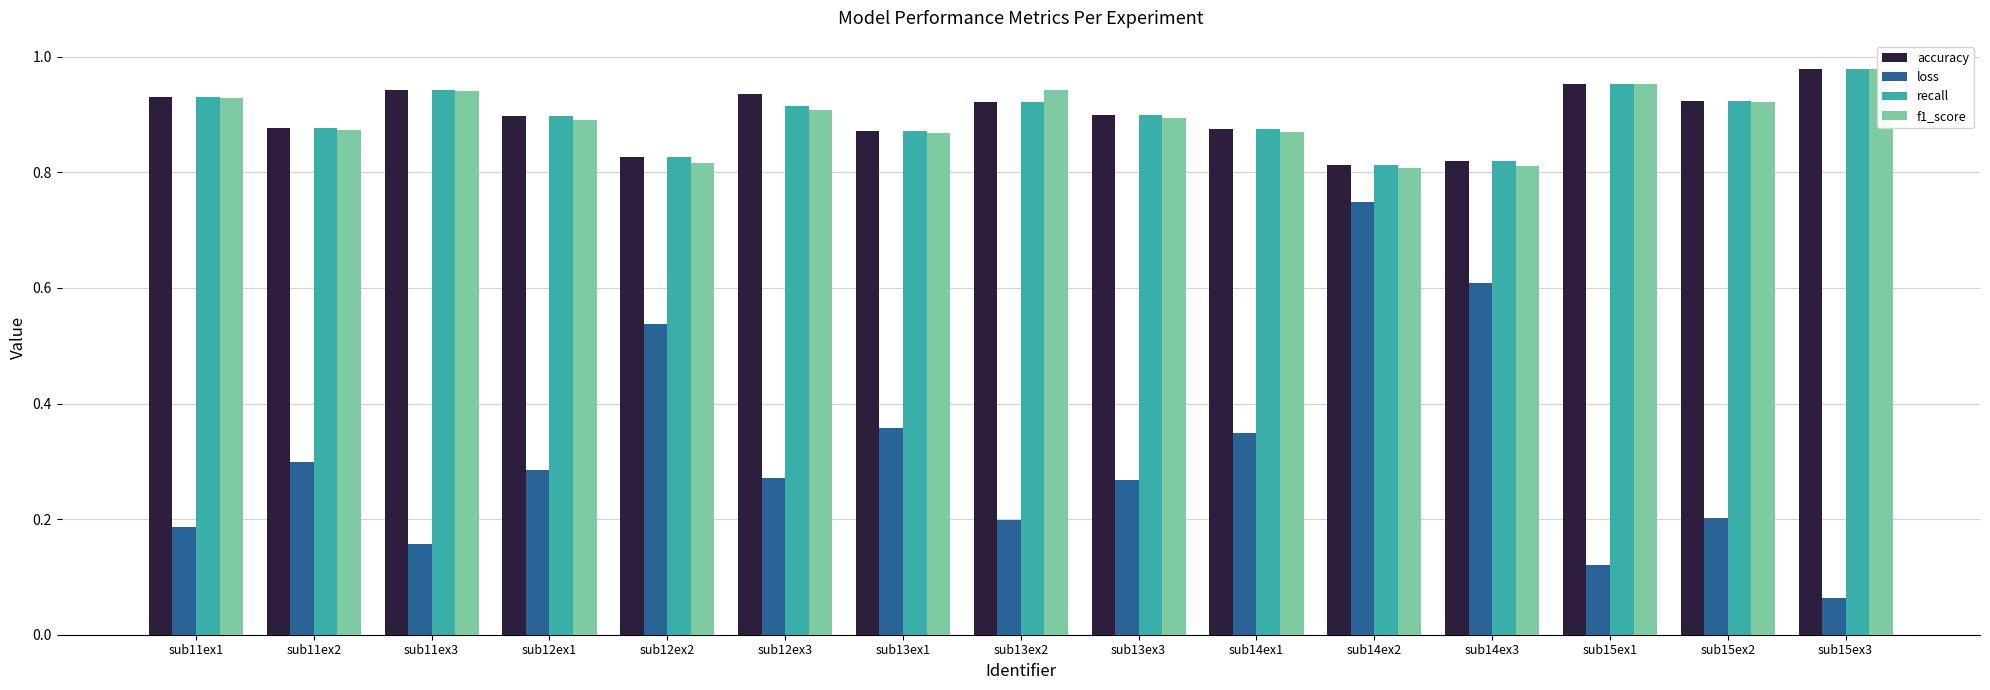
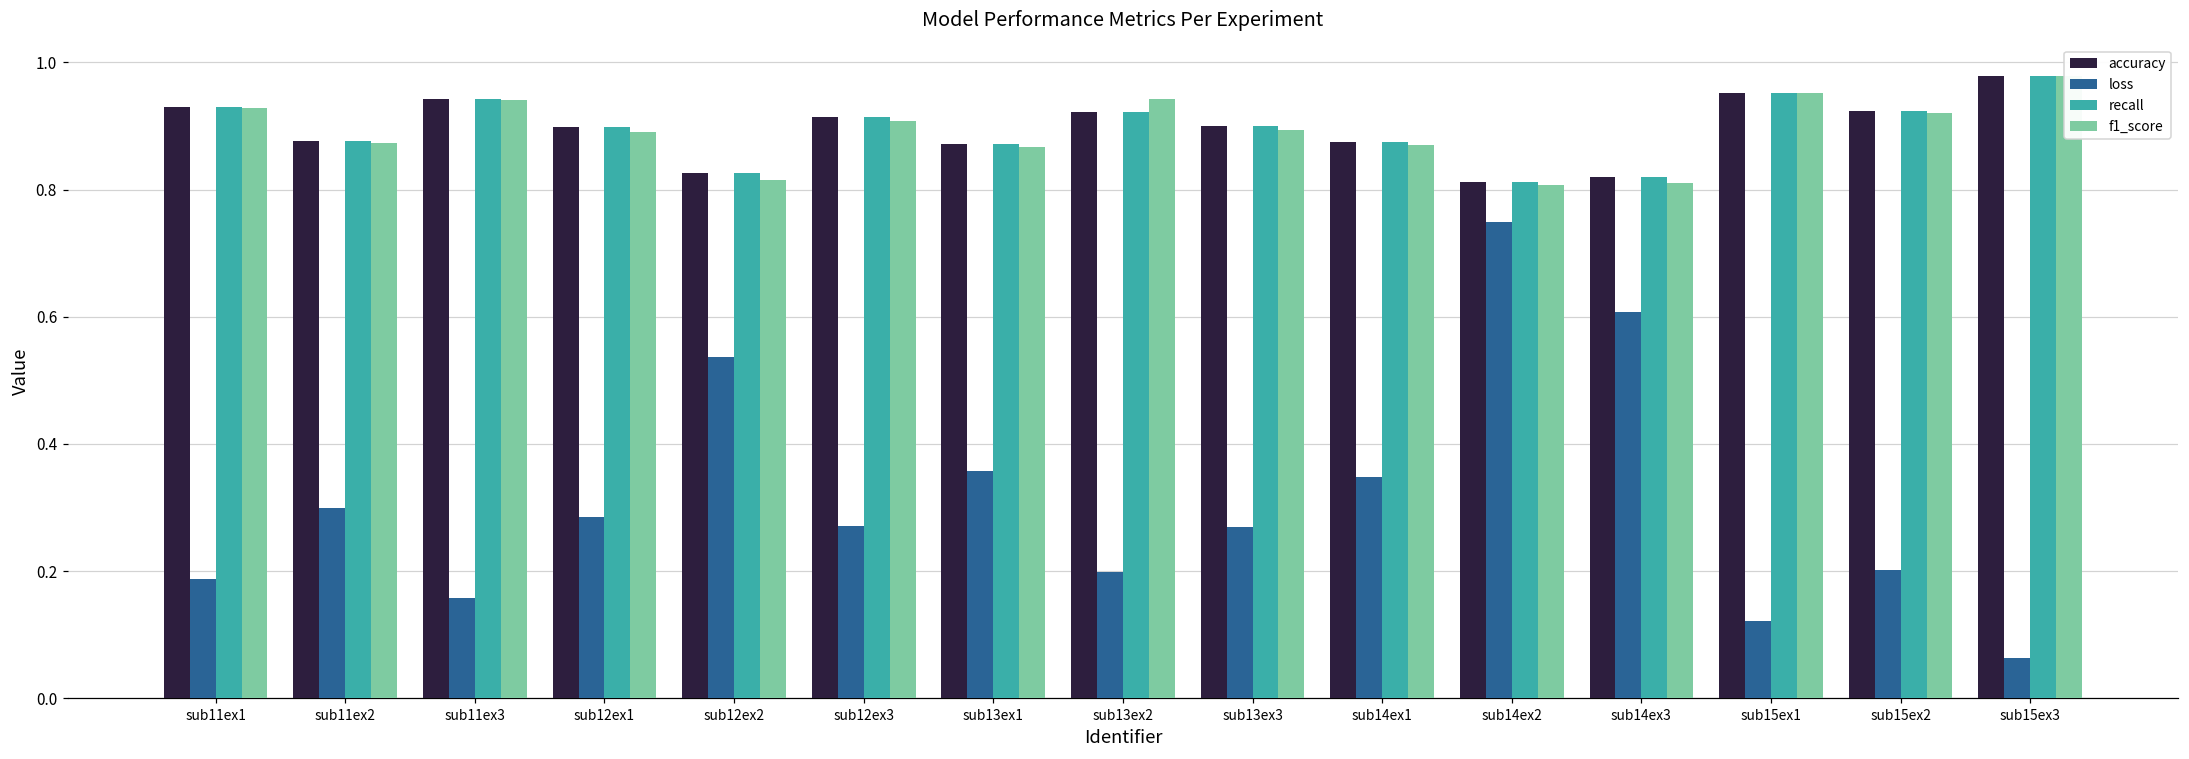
accuracy, sub12ex3: 0.93 -> 0.91
